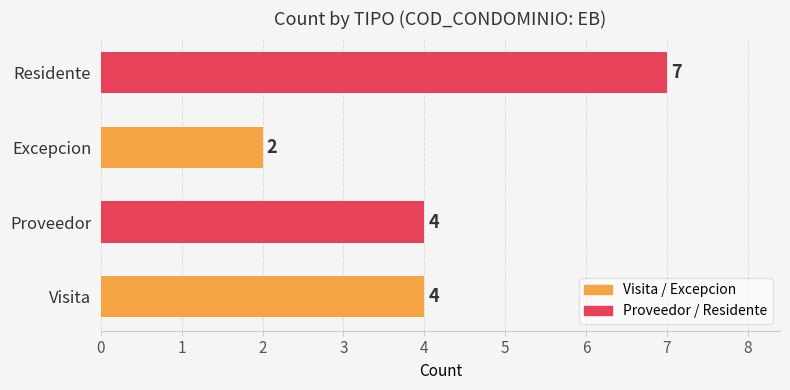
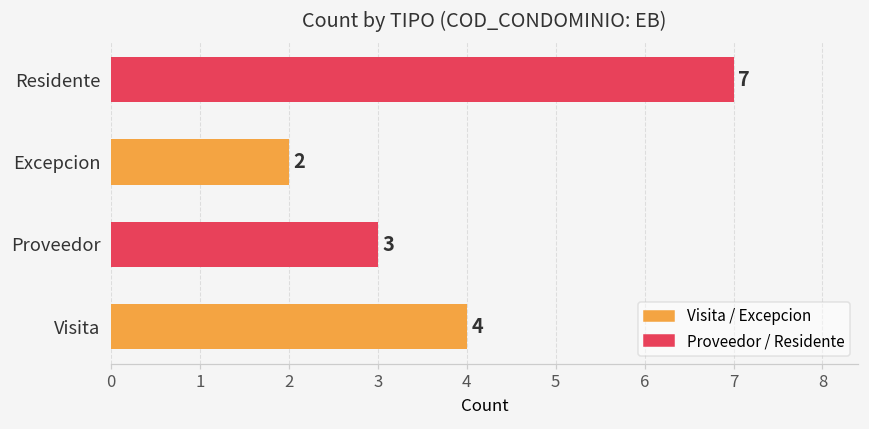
Proveedor: 4 -> 3
